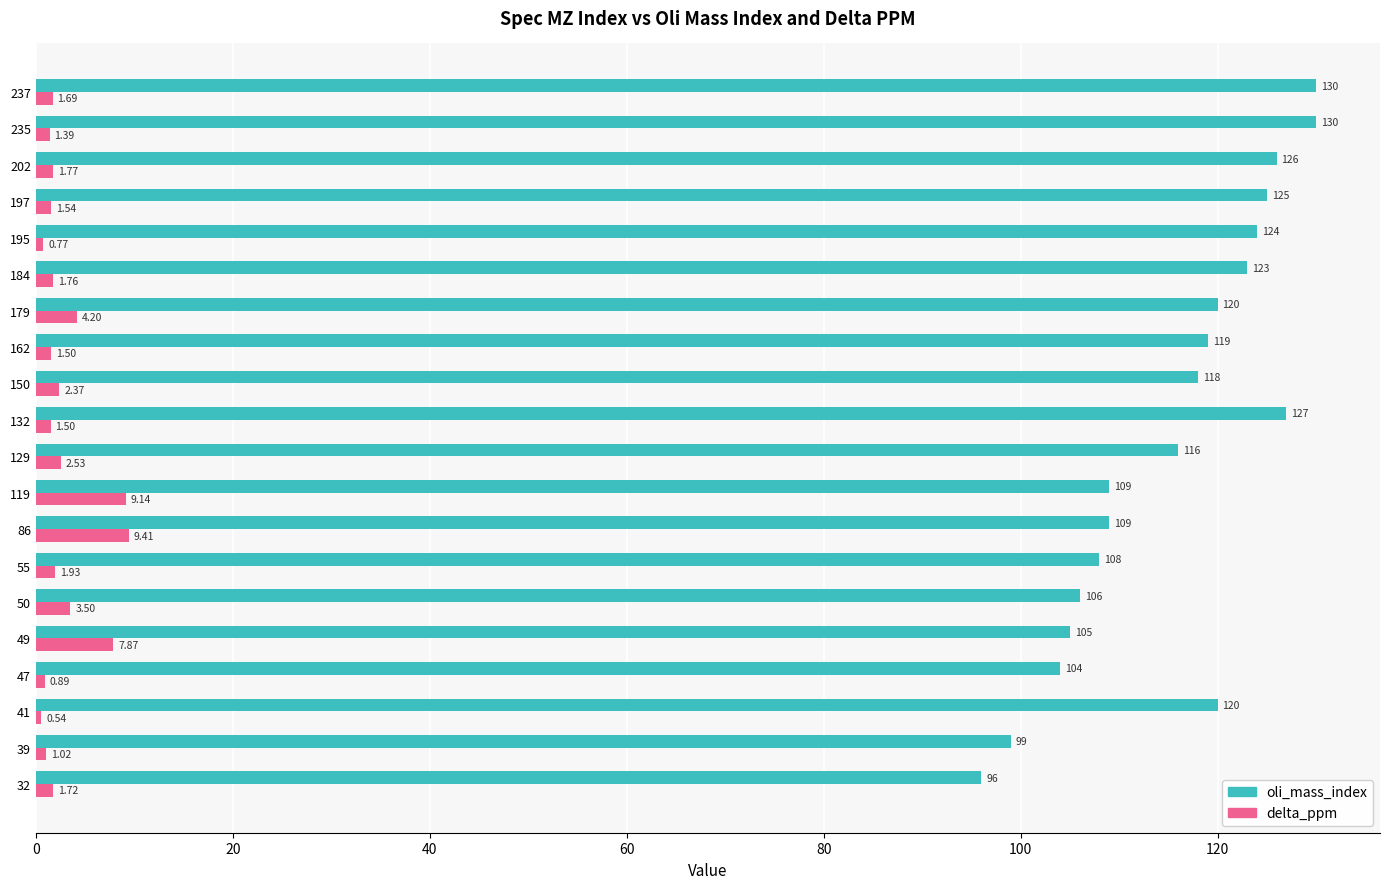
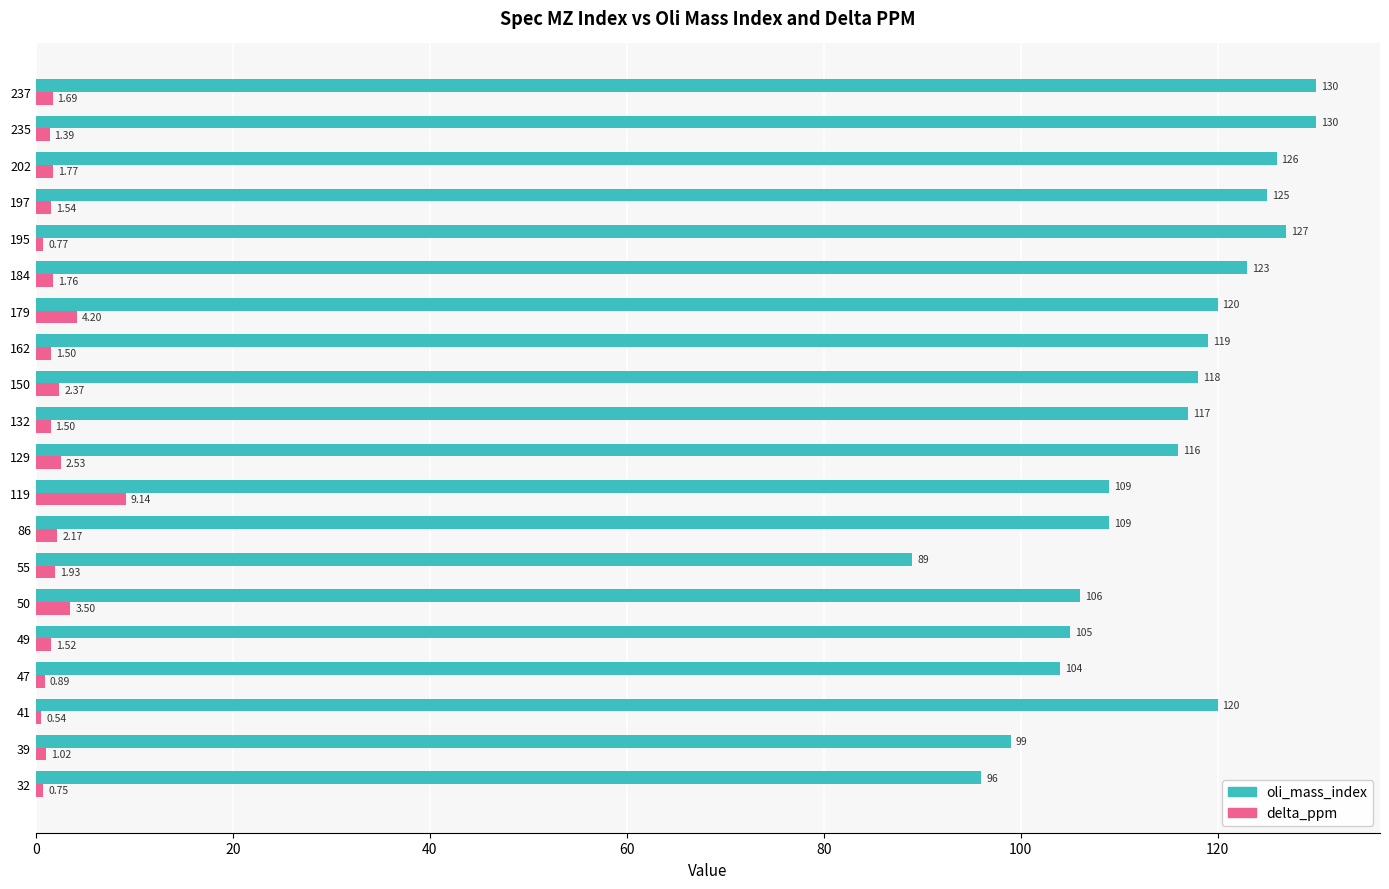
oli_mass_index, 195: 124 -> 127
oli_mass_index, 132: 127 -> 117
delta_ppm, 86: 9.41 -> 2.17
oli_mass_index, 55: 108 -> 89
delta_ppm, 49: 7.87 -> 1.52
delta_ppm, 32: 1.72 -> 0.75
